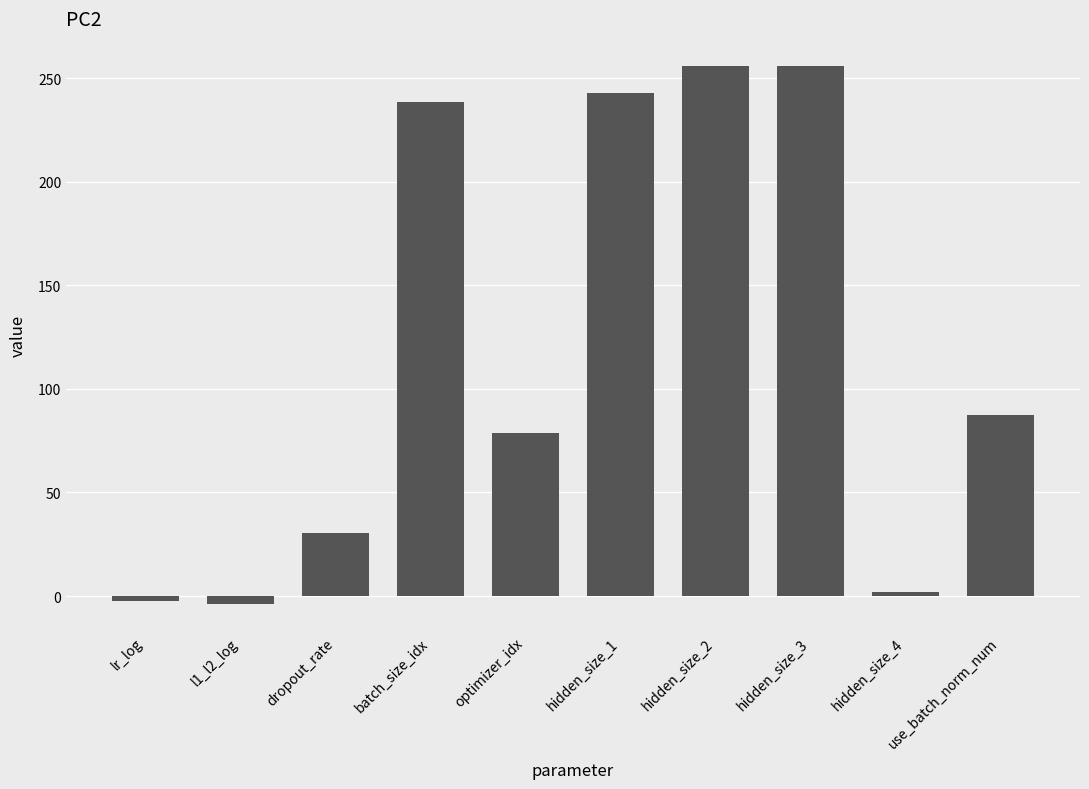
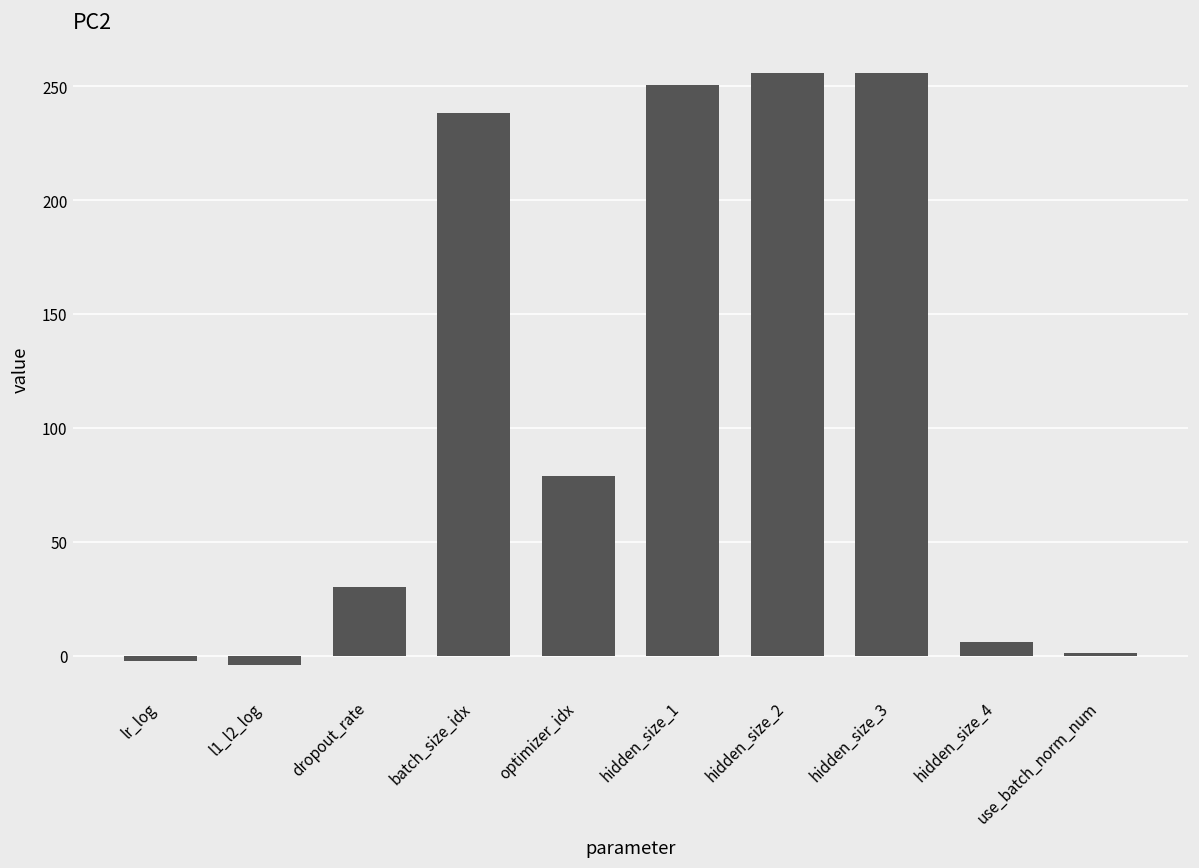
hidden_size_1: 243 -> 250
hidden_size_4: 2 -> 6
use_batch_norm_num: 87 -> 1
